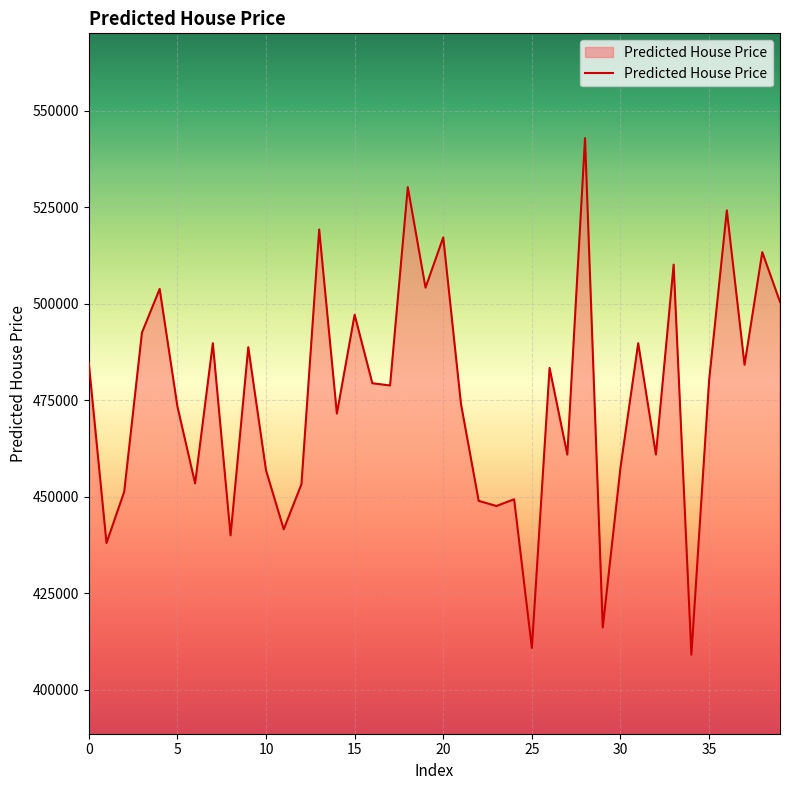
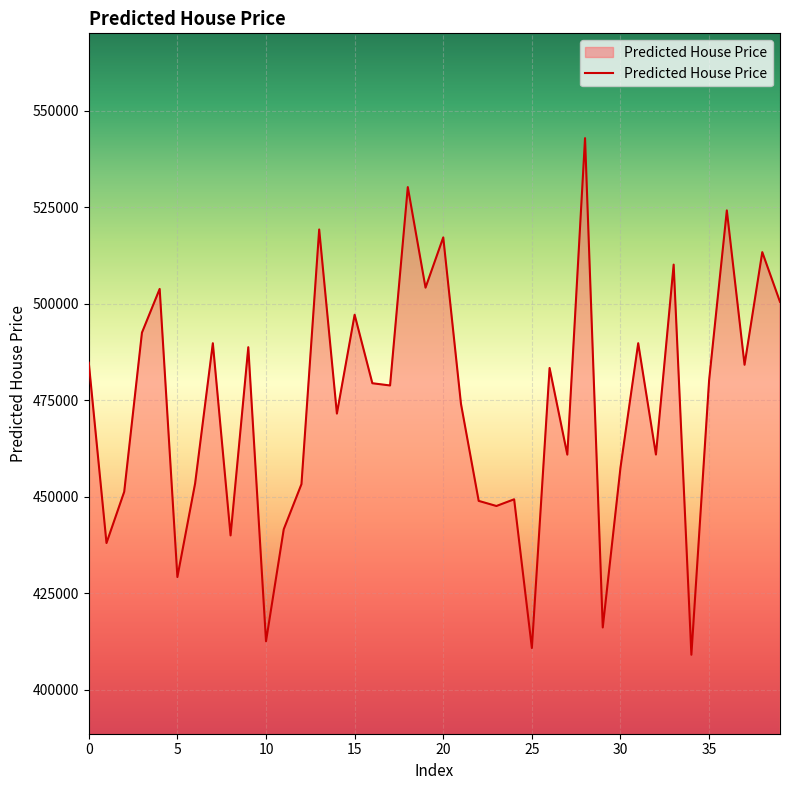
5: 473000 -> 429000
10: 457000 -> 413000
